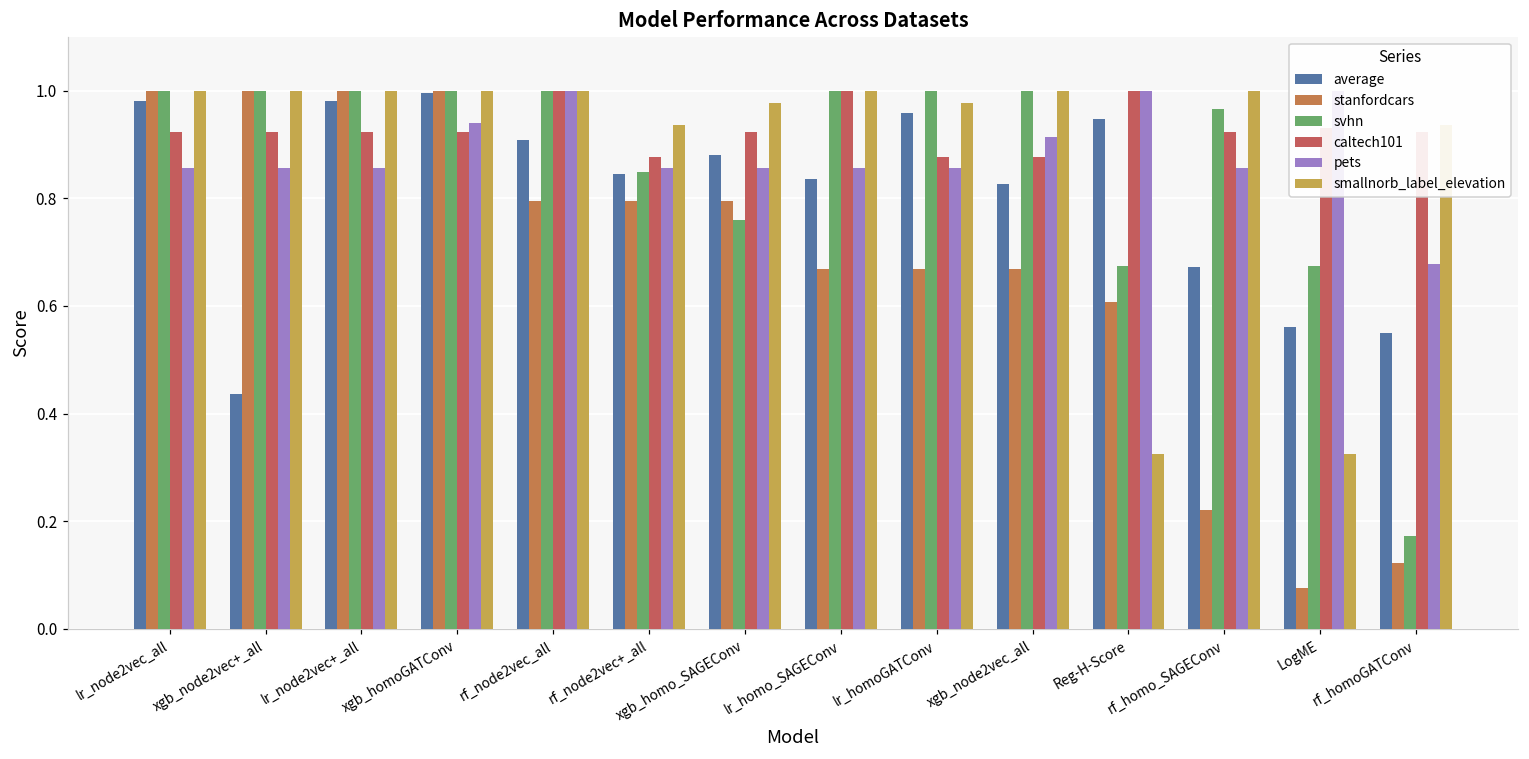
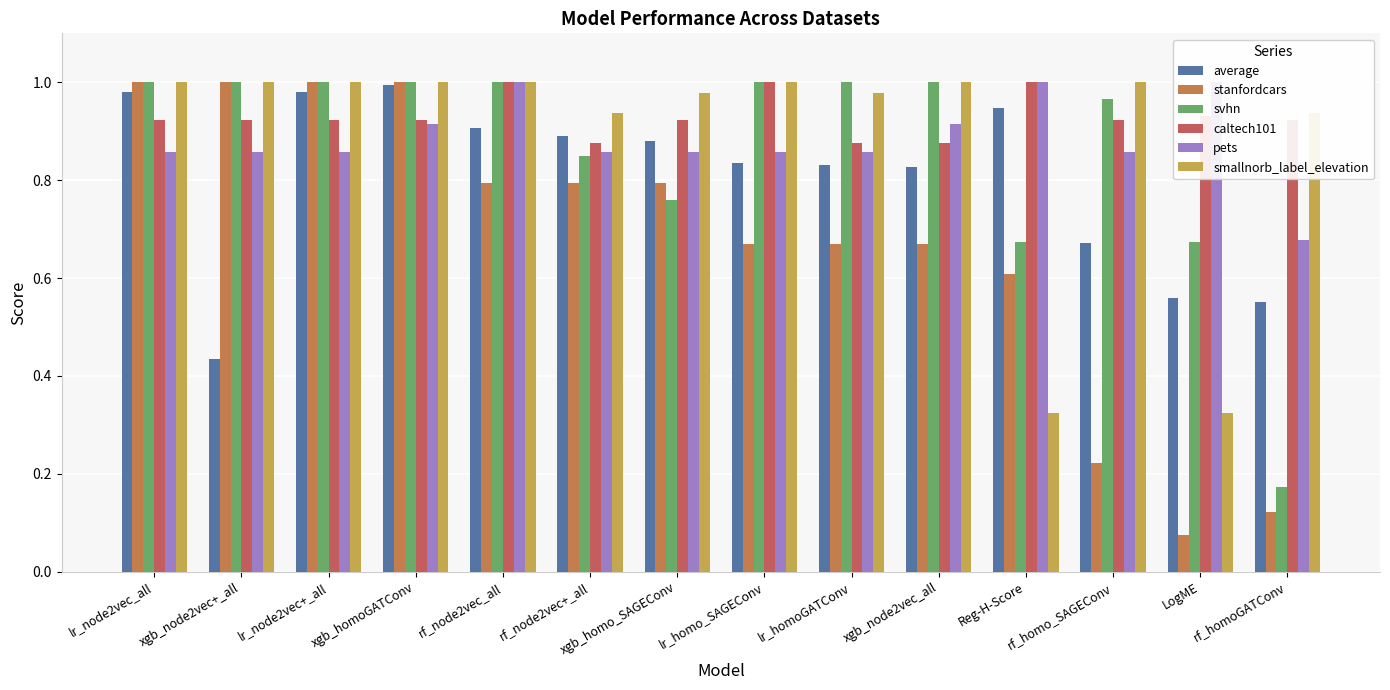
pets, xgb_homoGATConv: 0.94 -> 0.91
average, rf_node2vec+_all: 0.84 -> 0.89
average, lr_homoGATConv: 0.96 -> 0.83
